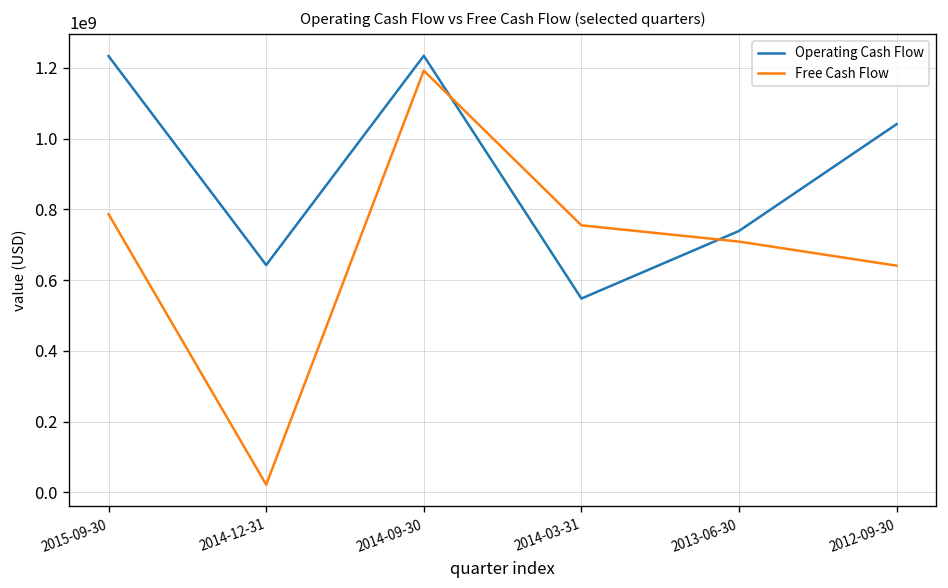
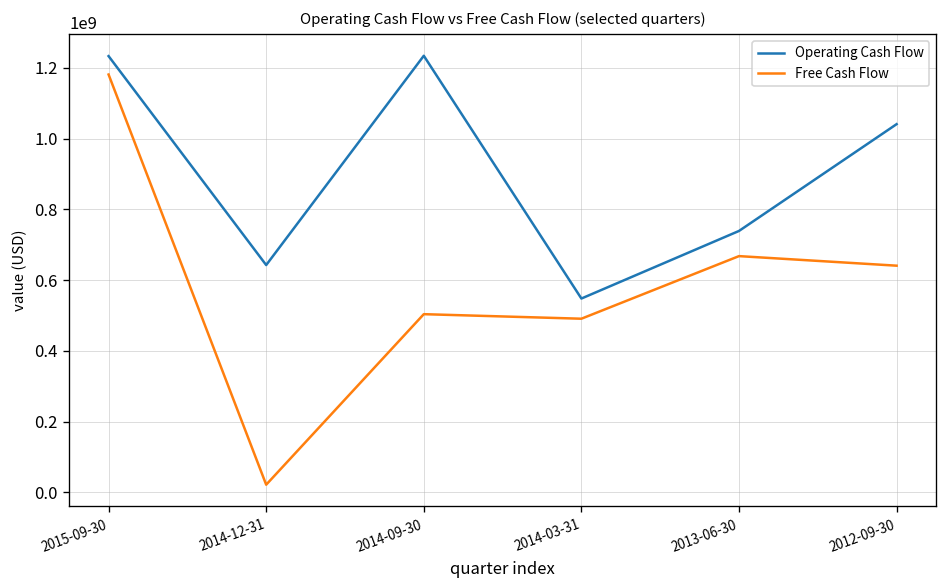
Free Cash Flow, 2015-09-30: 790000000 -> 1180000000
Free Cash Flow, 2014-09-30: 1190000000 -> 500000000
Free Cash Flow, 2014-03-31: 750000000 -> 490000000
Free Cash Flow, 2013-06-30: 710000000 -> 670000000
